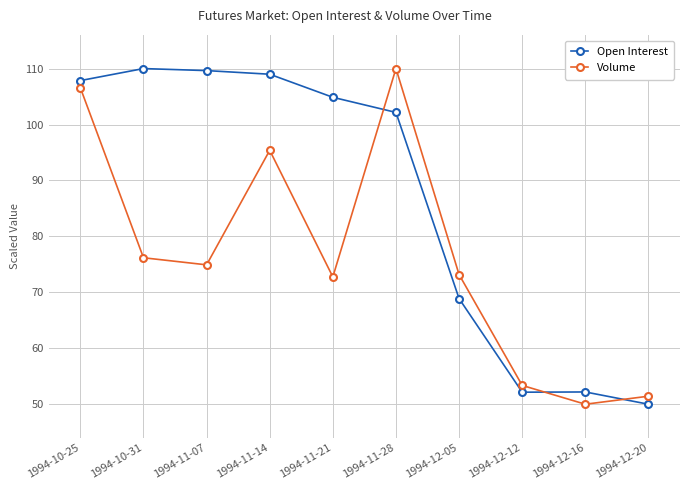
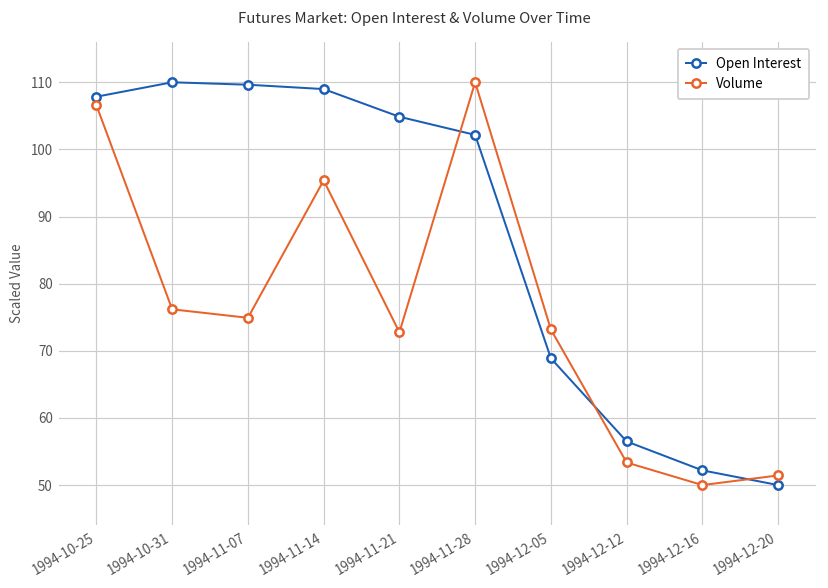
Open Interest, 1994-12-12: 52 -> 57
